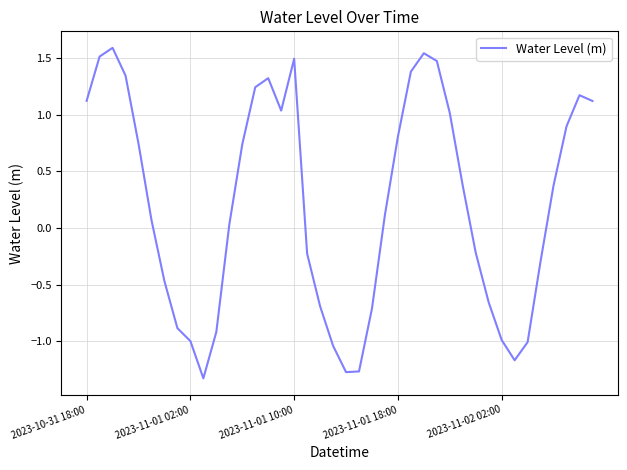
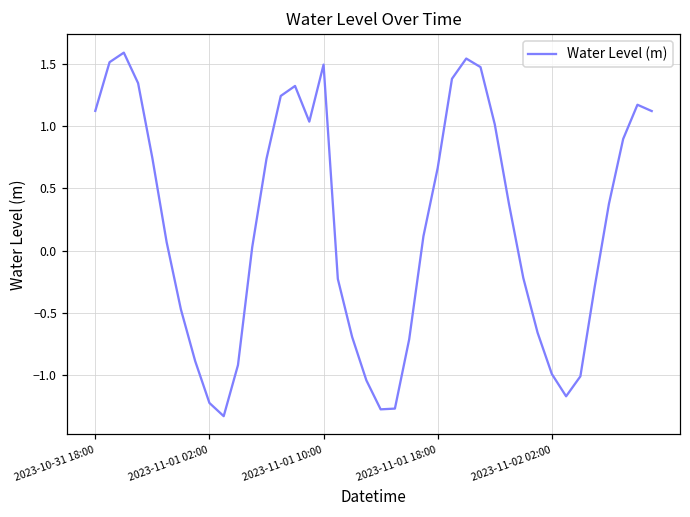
2023-11-01 02:00: -1.00 -> -1.22
2023-11-01 18:00: 0.81 -> 0.67
